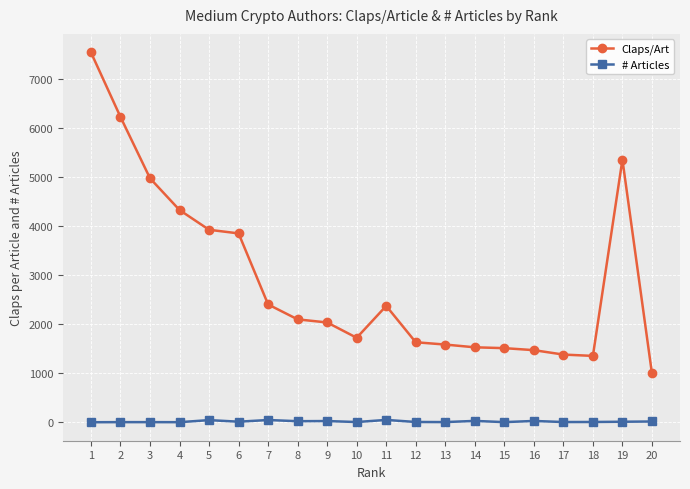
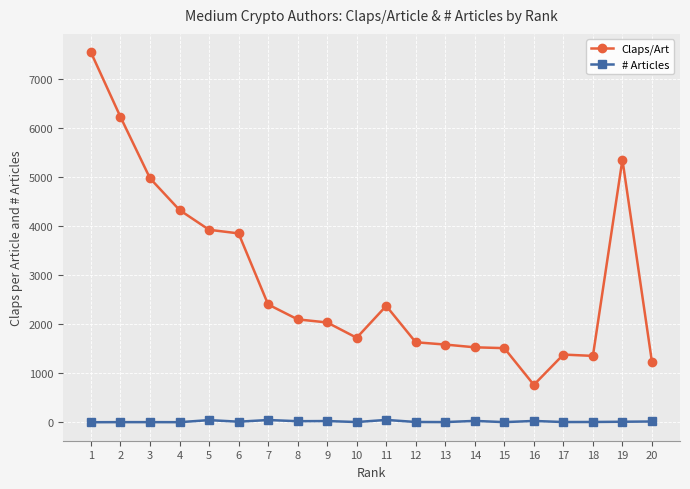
Claps/Art, 16: 1500 -> 800
Claps/Art, 20: 1000 -> 1200
